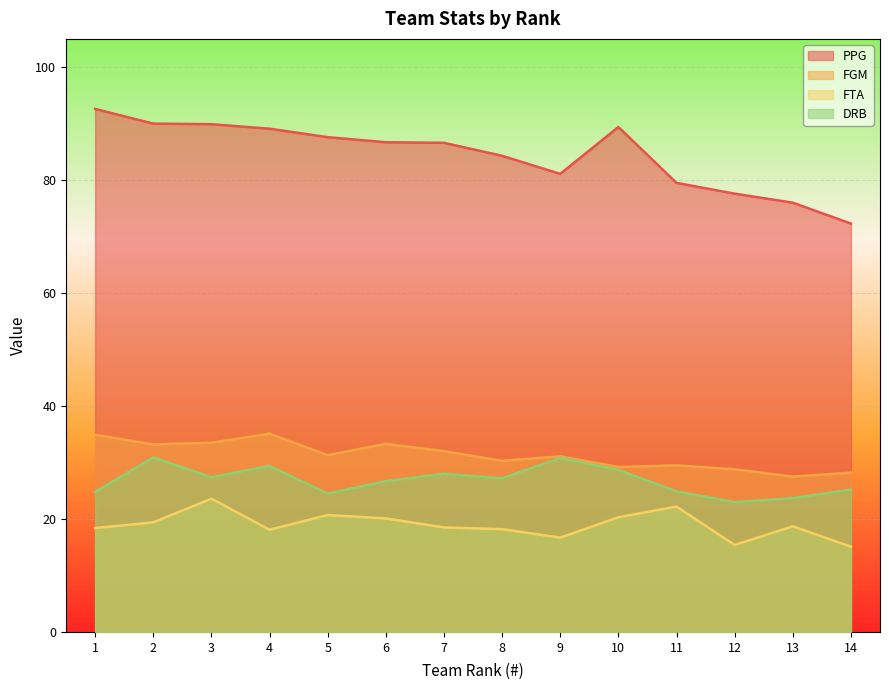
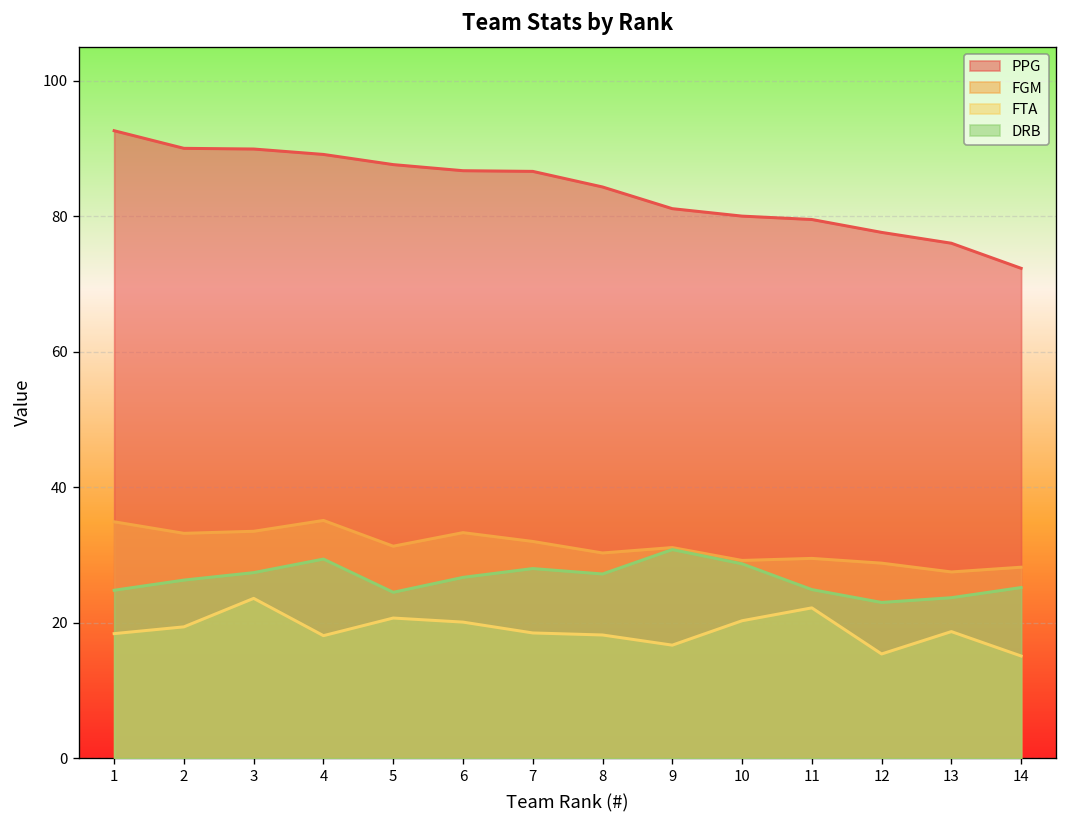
DRB, 2: 31 -> 26
PPG, 10: 89 -> 80
